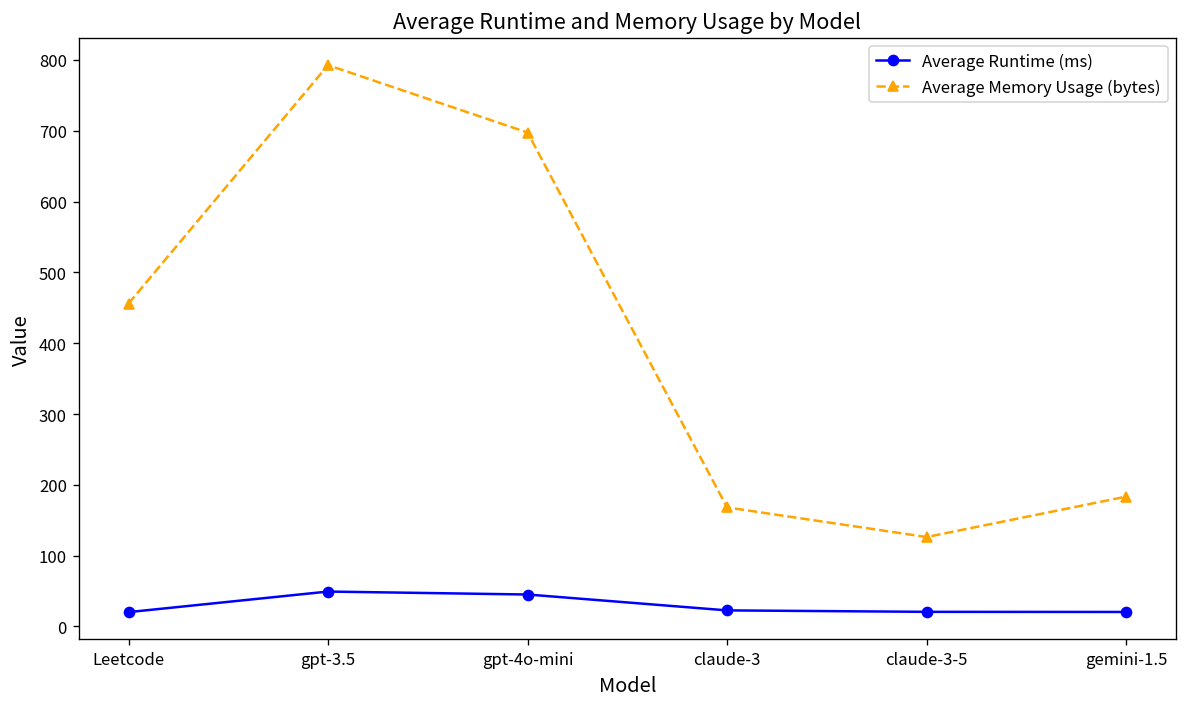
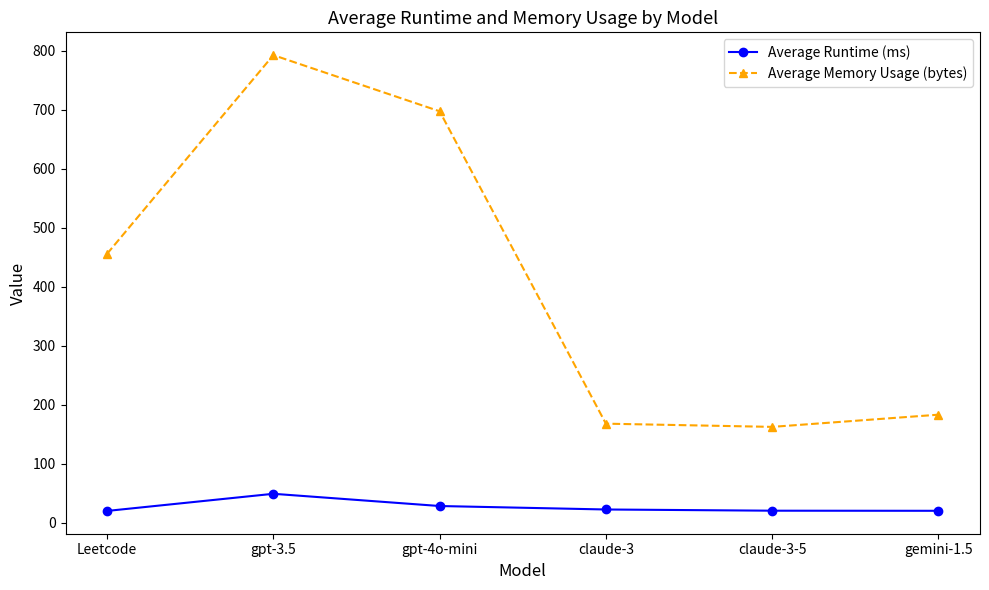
Average Runtime (ms), gpt-4o-mini: 50 -> 30
Average Memory Usage (bytes), claude-3-5: 130 -> 160
